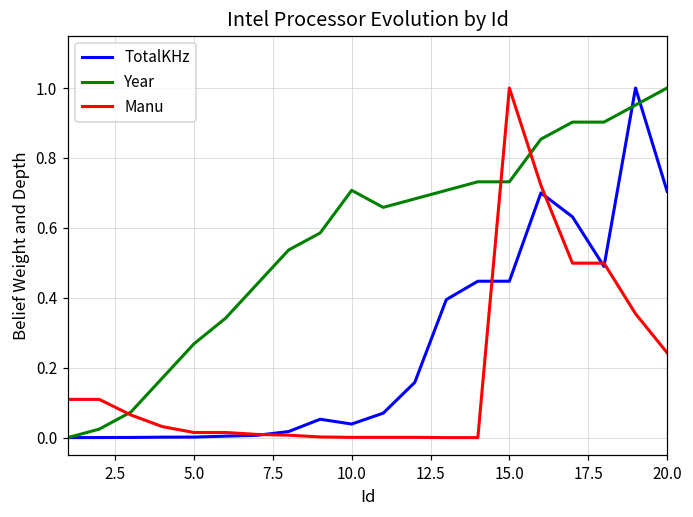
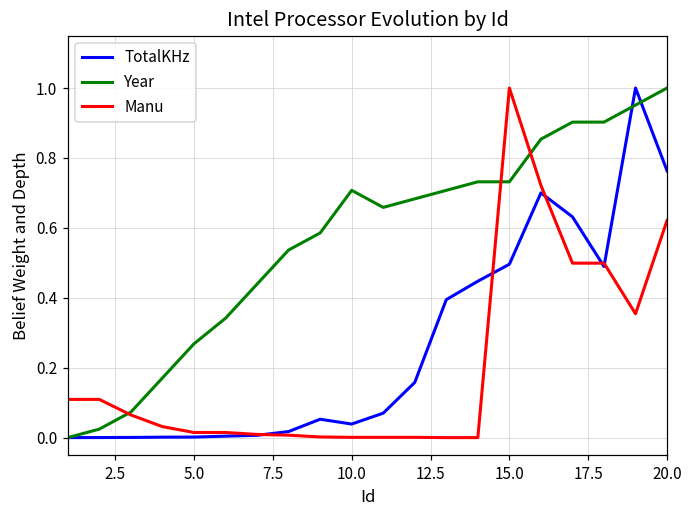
TotalKHz, 15.0: 0.45 -> 0.50
TotalKHz, 20.0: 0.70 -> 0.76
Manu, 20.0: 0.24 -> 0.62
